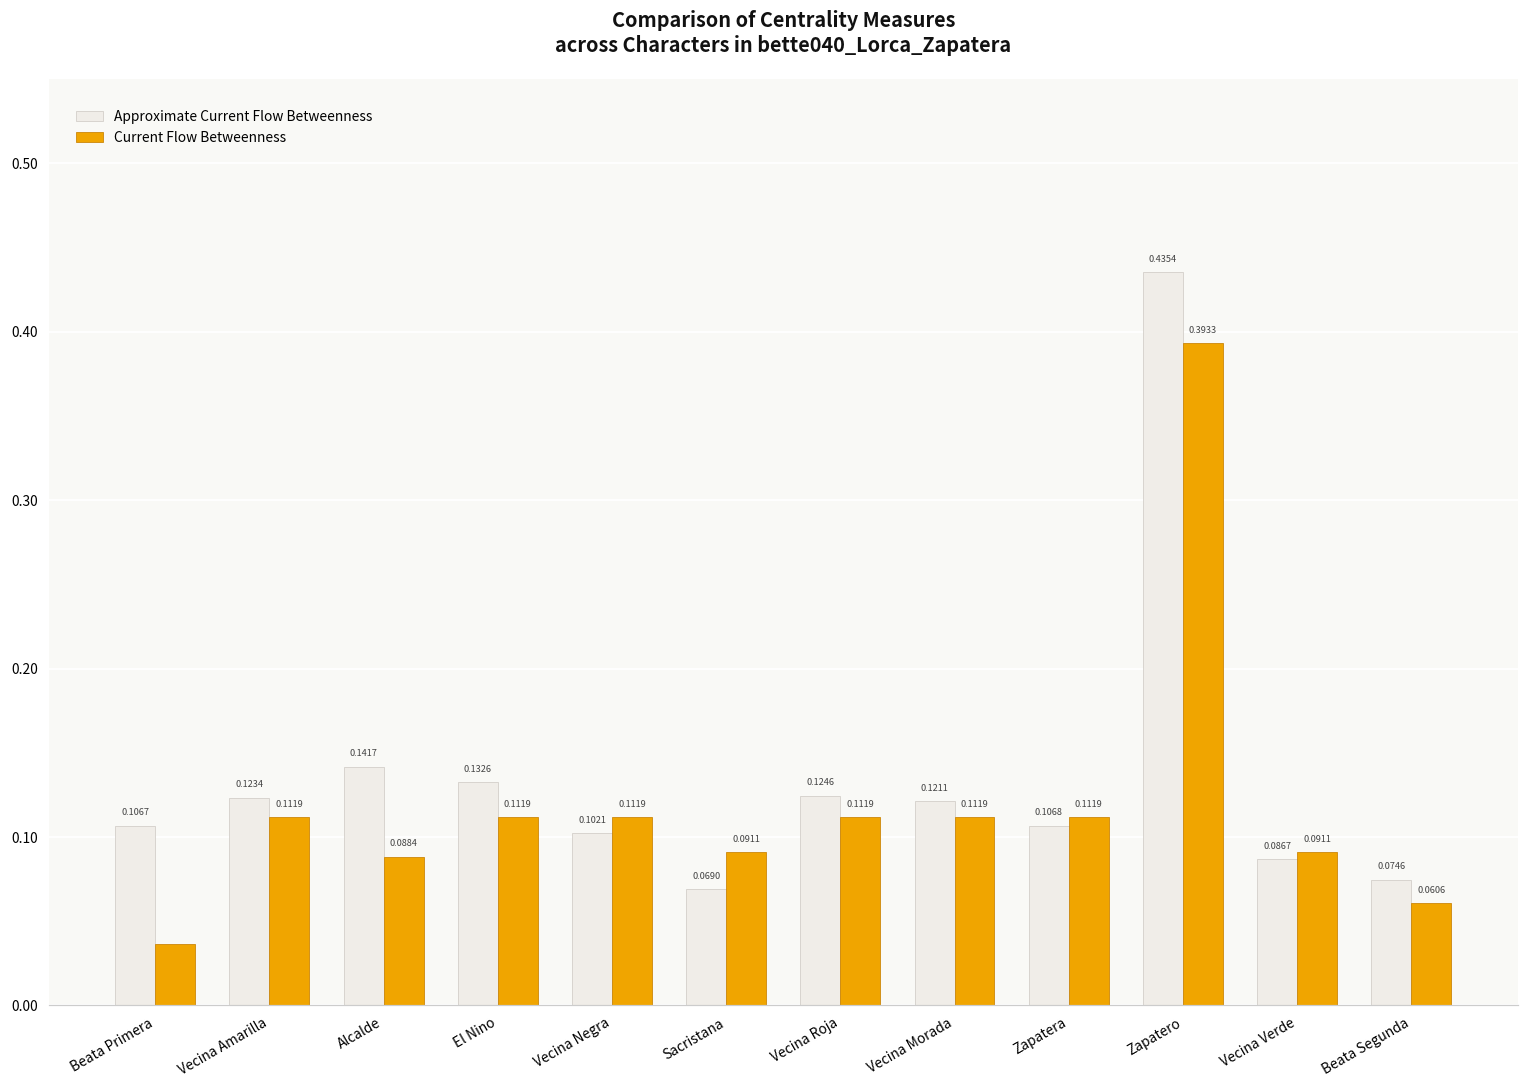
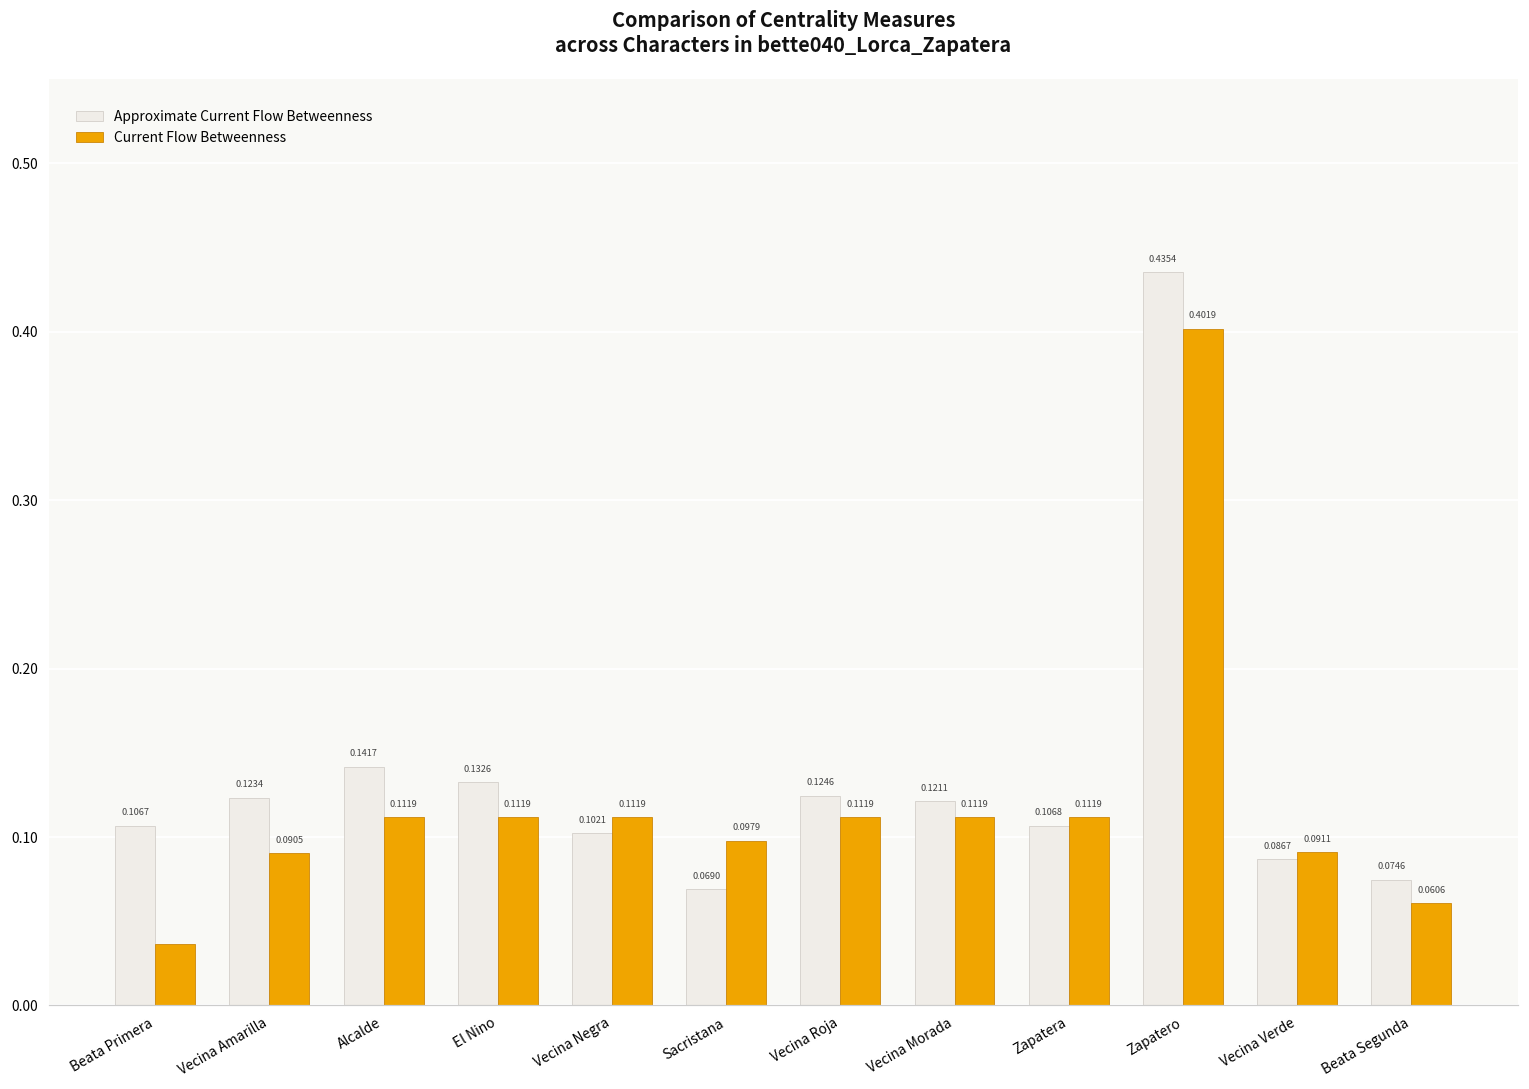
Current Flow Betweenness, Vecina Amarilla: 0.1119 -> 0.0905
Current Flow Betweenness, Alcalde: 0.0884 -> 0.1119
Current Flow Betweenness, Sacristana: 0.0911 -> 0.0979
Current Flow Betweenness, Zapatero: 0.3933 -> 0.4019
